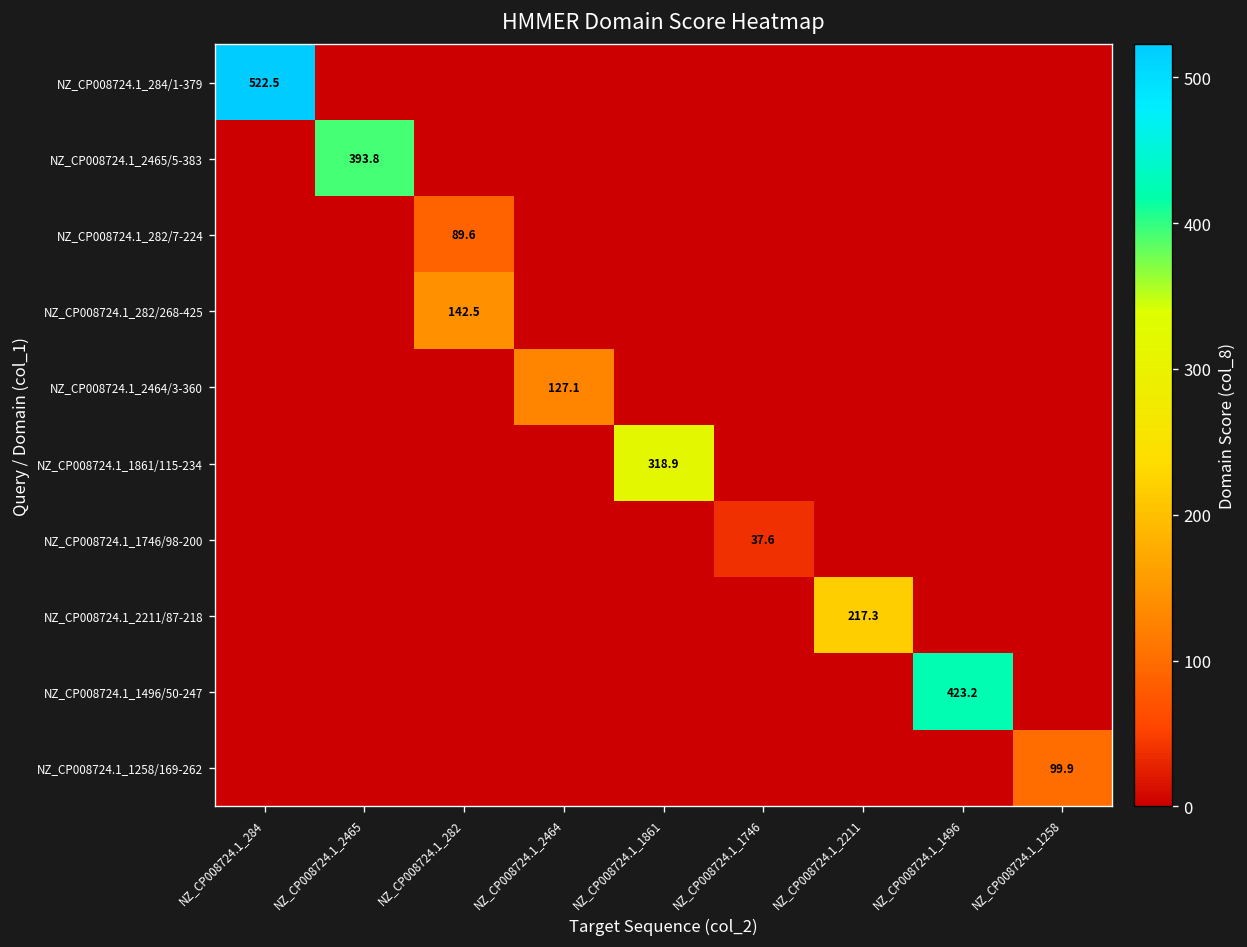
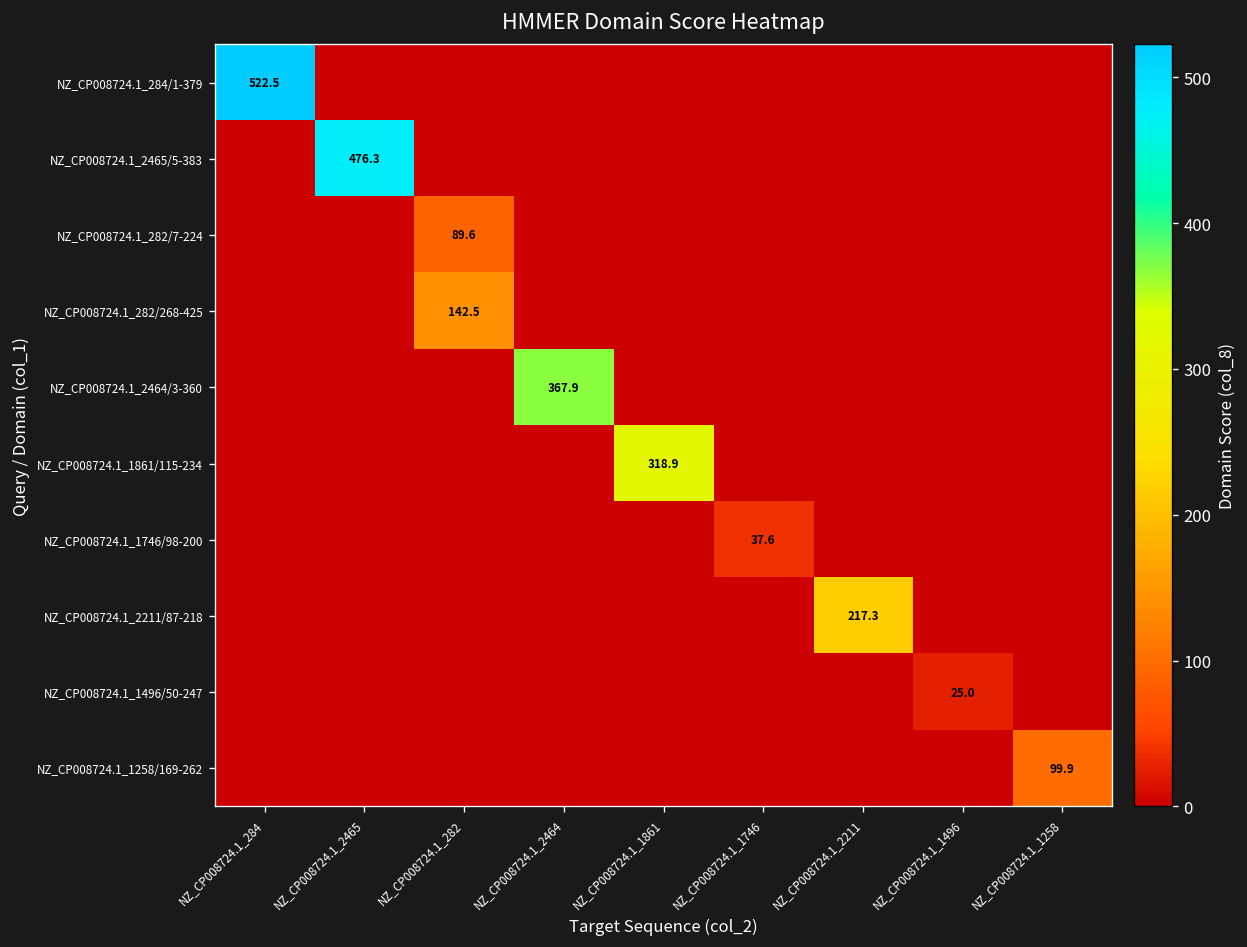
NZ_CP008724.1_2465/5-383, NZ_CP008724.1_2465: 393.8 -> 476.3
NZ_CP008724.1_2464/3-360, NZ_CP008724.1_2464: 127.1 -> 367.9
NZ_CP008724.1_1496/50-247, NZ_CP008724.1_1496: 423.2 -> 25.0
